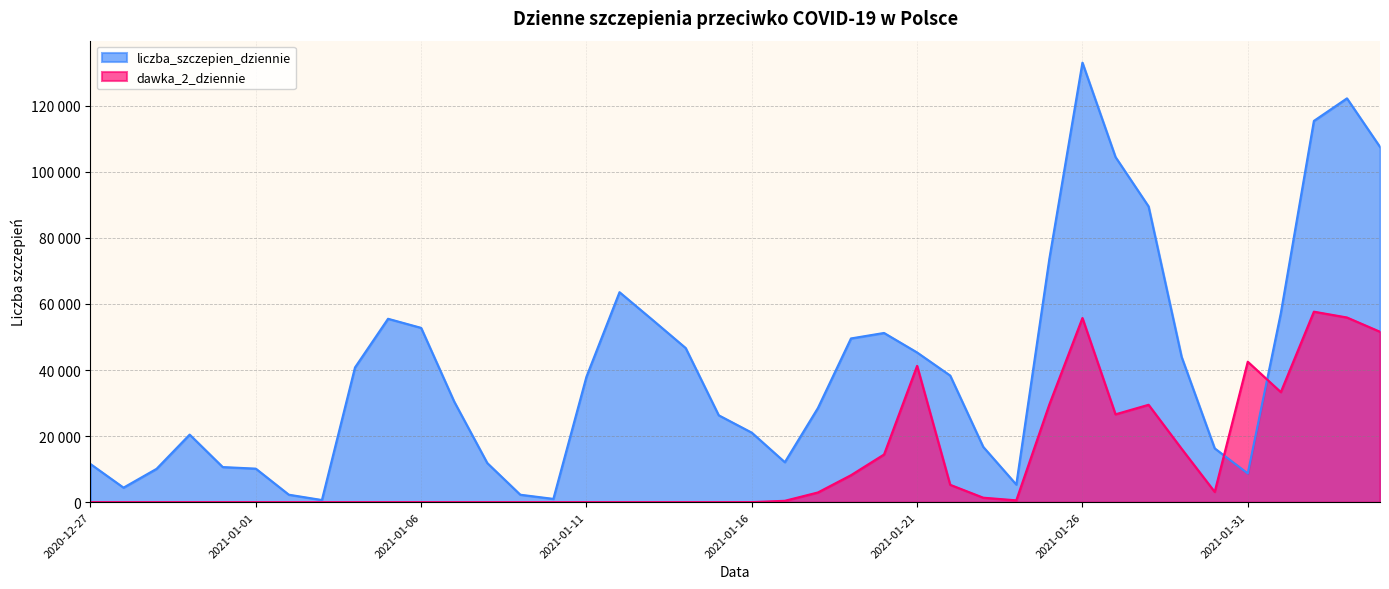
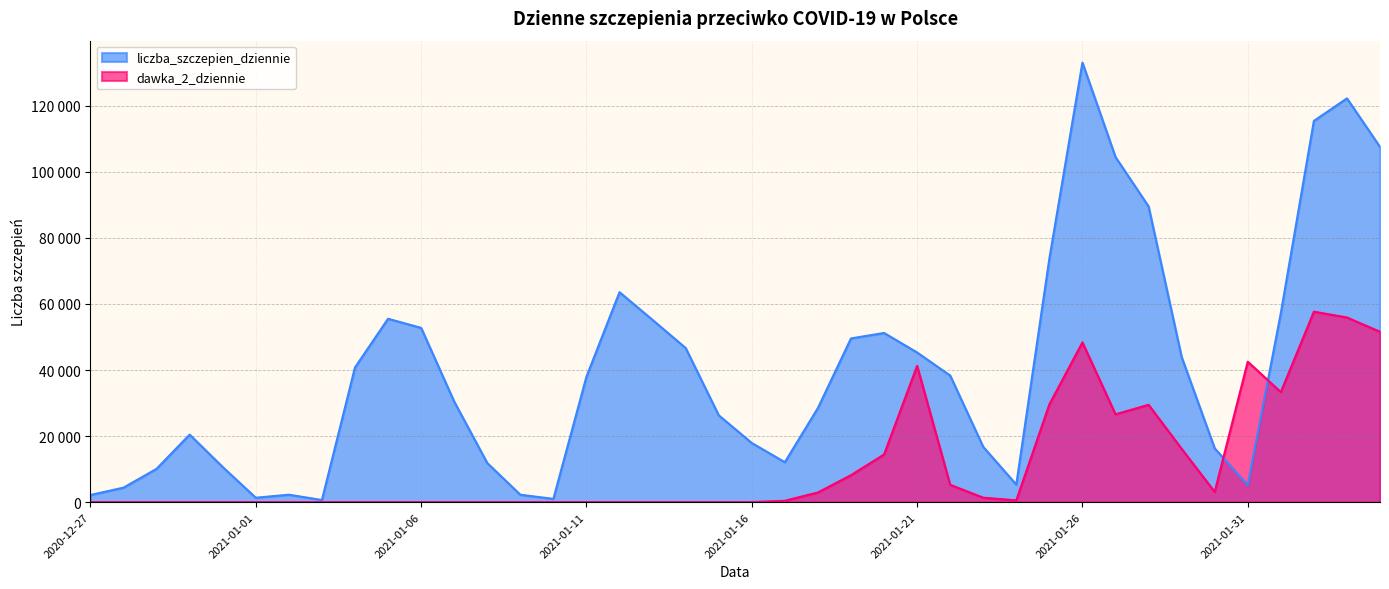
liczba_szczepien_dziennie, 2020-12-27: 12000 -> 2000
liczba_szczepien_dziennie, 2021-01-01: 10000 -> 1000
liczba_szczepien_dziennie, 2021-01-16: 21000 -> 18000
dawka_2_dziennie, 2021-01-26: 56000 -> 48000
liczba_szczepien_dziennie, 2021-01-31: 9000 -> 5000
